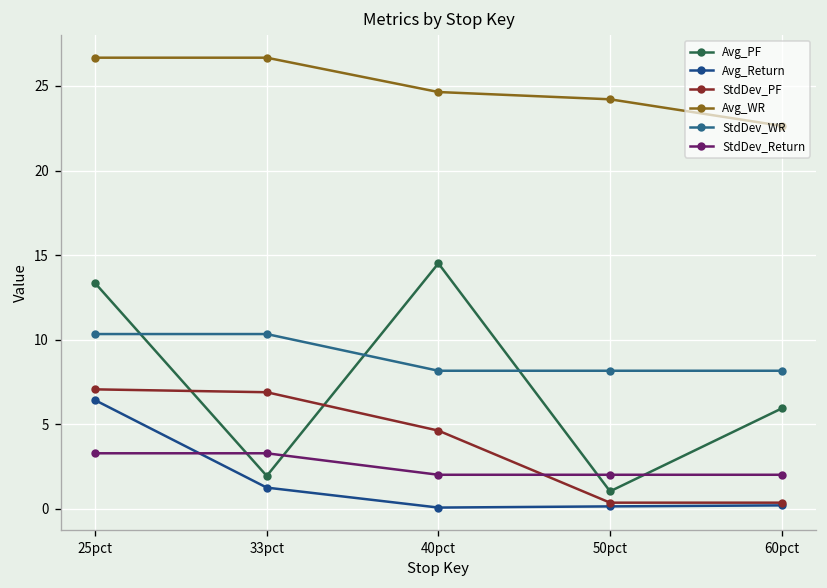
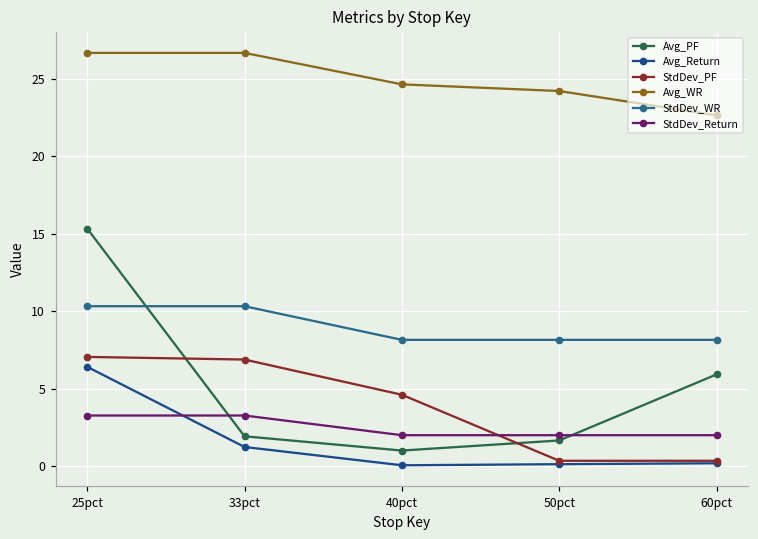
Avg_PF, 25pct: 13.3 -> 15.3
Avg_PF, 40pct: 14.5 -> 1.0
Avg_PF, 50pct: 1.0 -> 1.7
